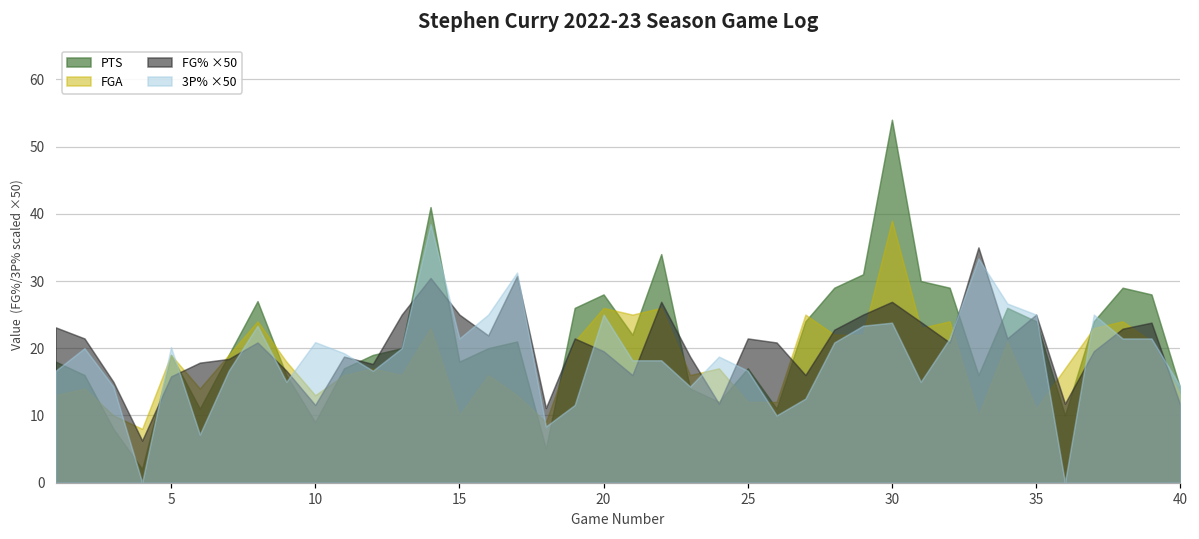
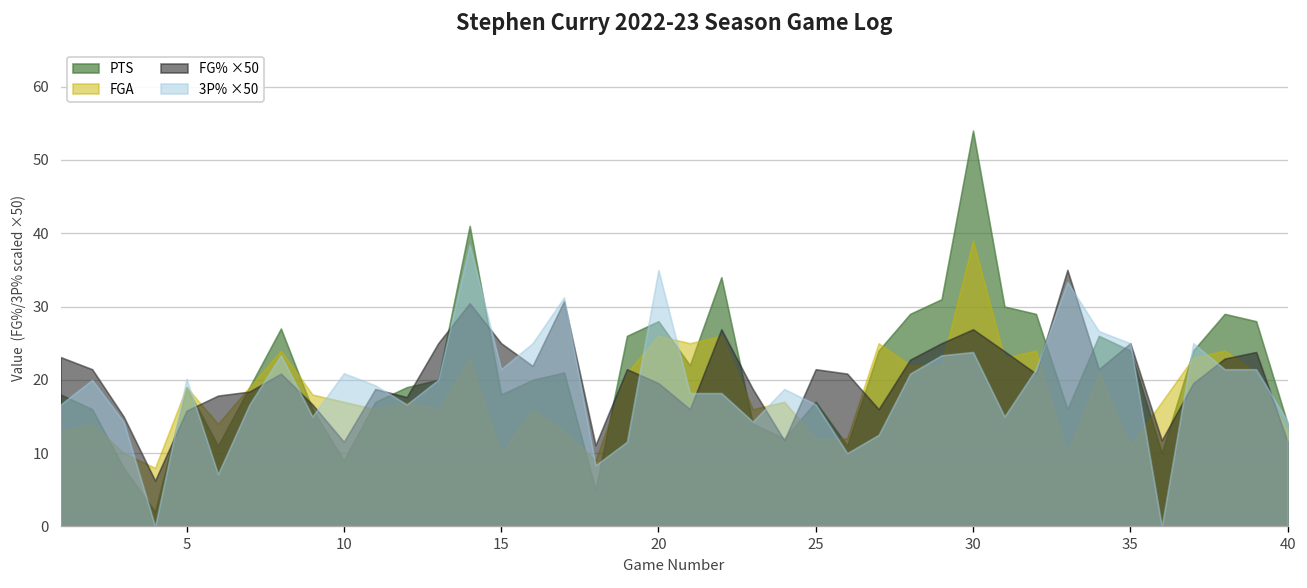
FGA, 10: 13 -> 17
3P% ×50, 20: 25 -> 35
